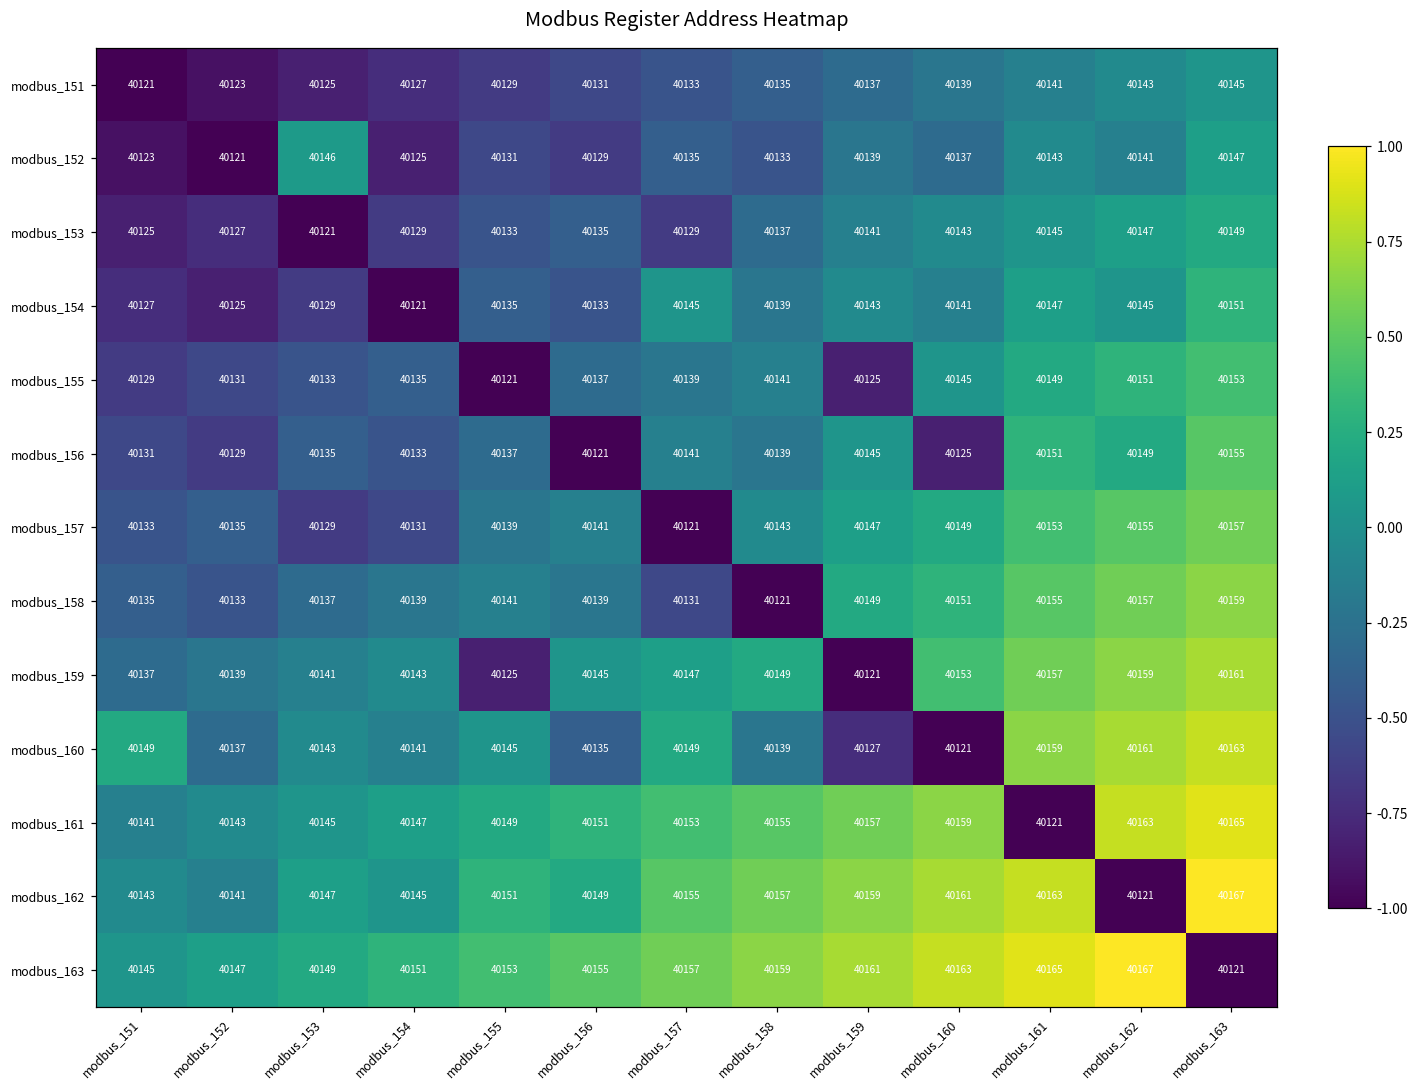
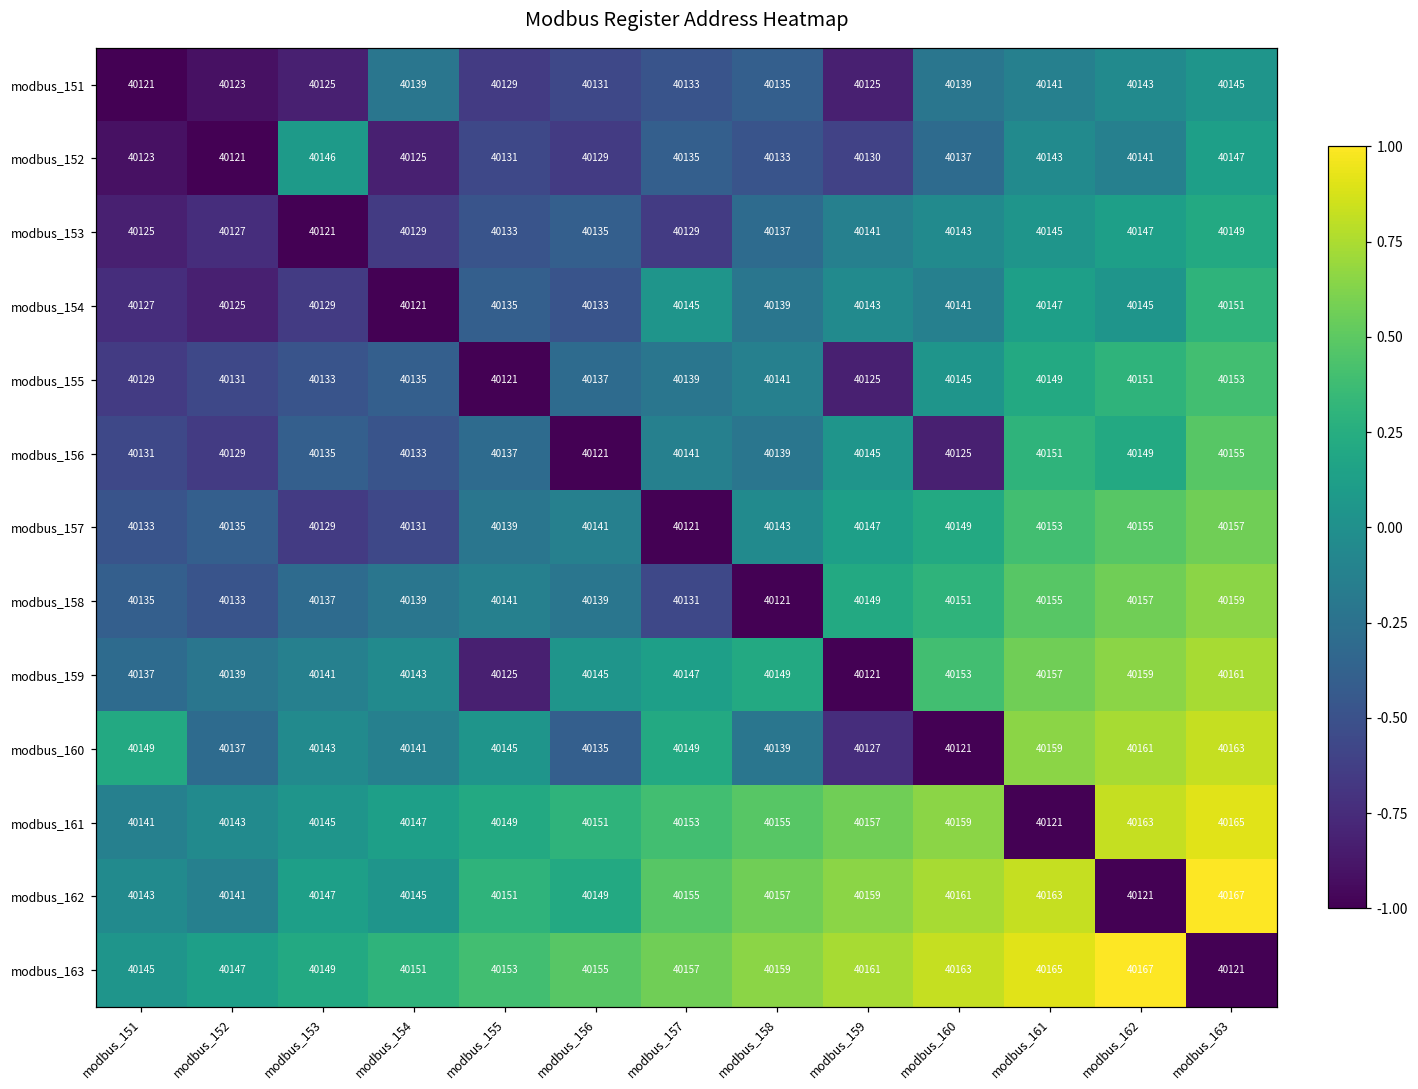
modbus_151, modbus_154: 40127 -> 40139
modbus_151, modbus_159: 40137 -> 40125
modbus_152, modbus_159: 40139 -> 40130
